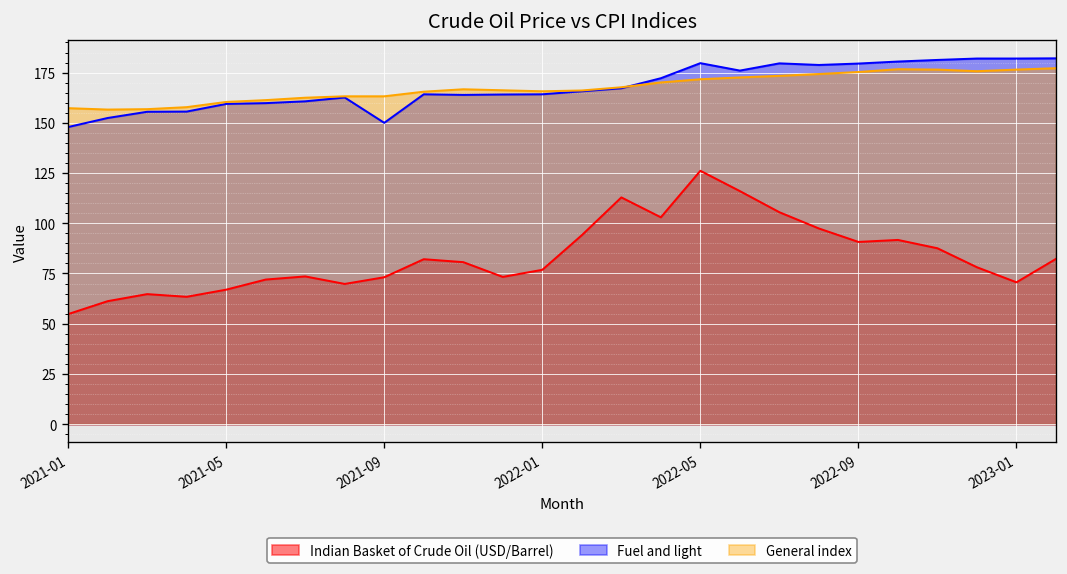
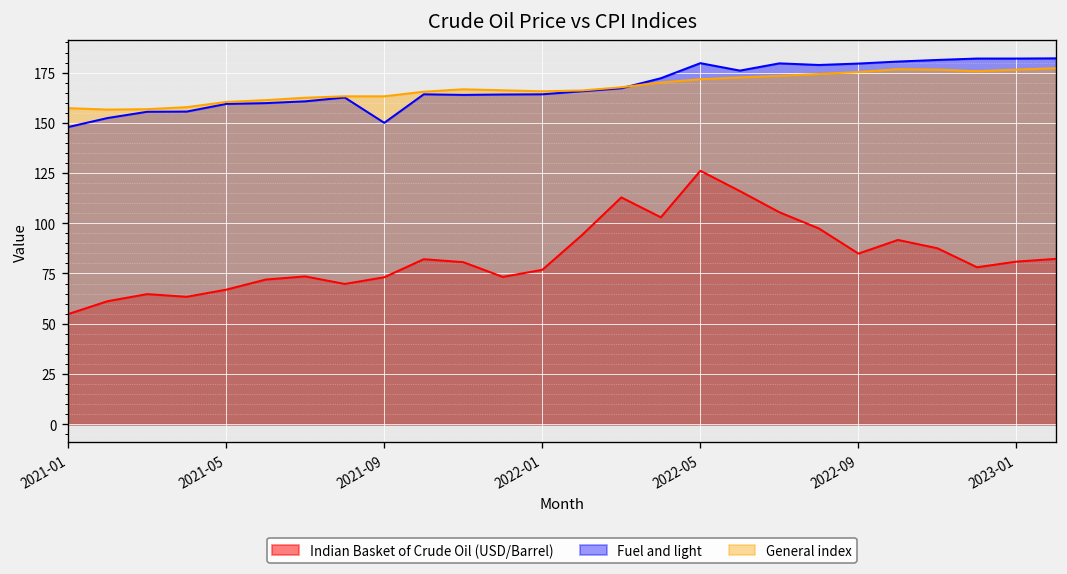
Indian Basket of Crude Oil (USD/Barrel), 2022-09: 91 -> 85
Indian Basket of Crude Oil (USD/Barrel), 2023-01: 71 -> 81
